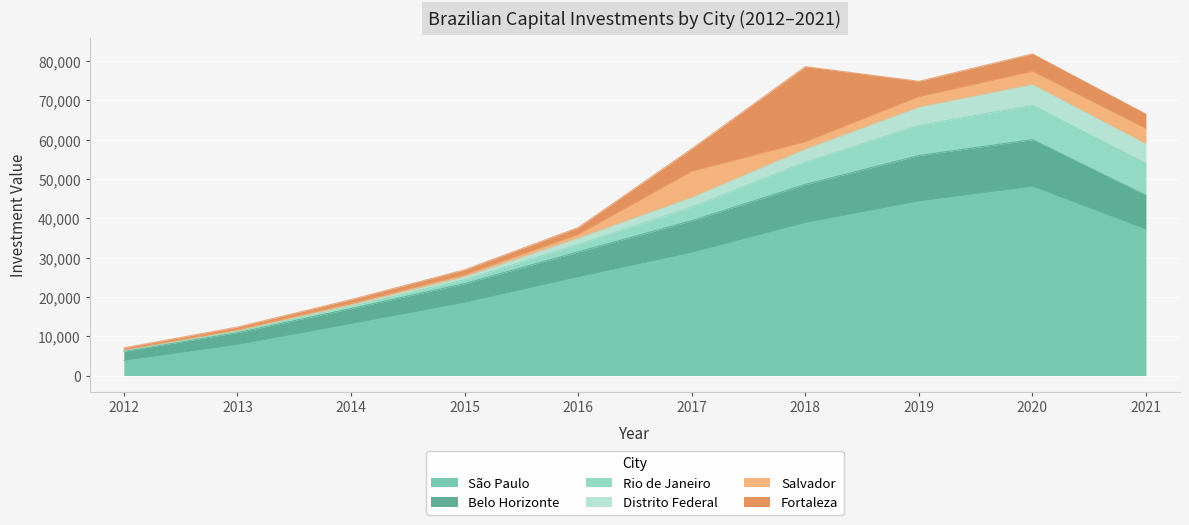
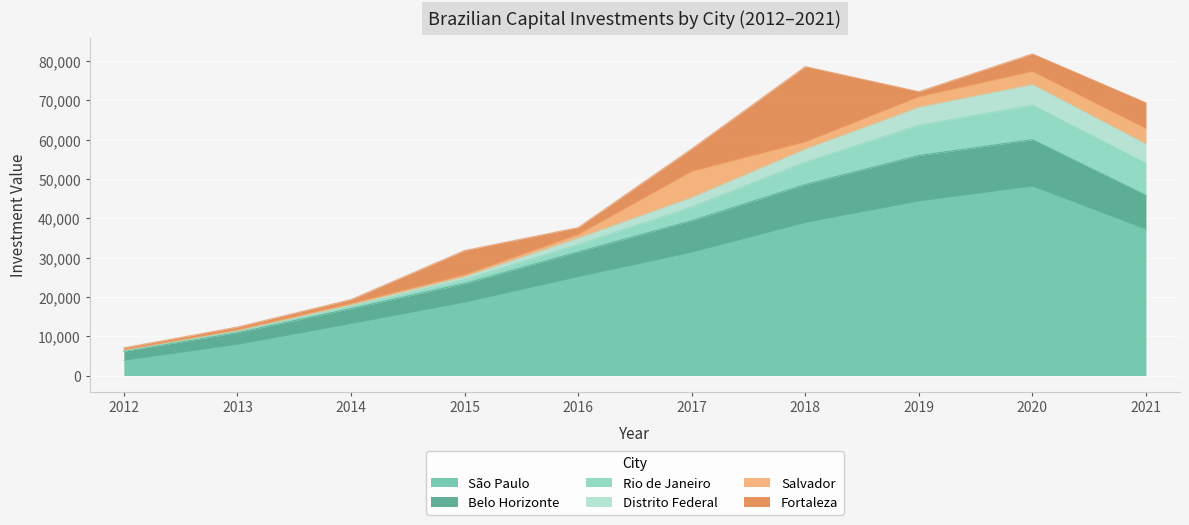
Fortaleza, 2015: 1,000 -> 6,000
Fortaleza, 2019: 4,000 -> 1,000
Fortaleza, 2021: 4,000 -> 7,000
